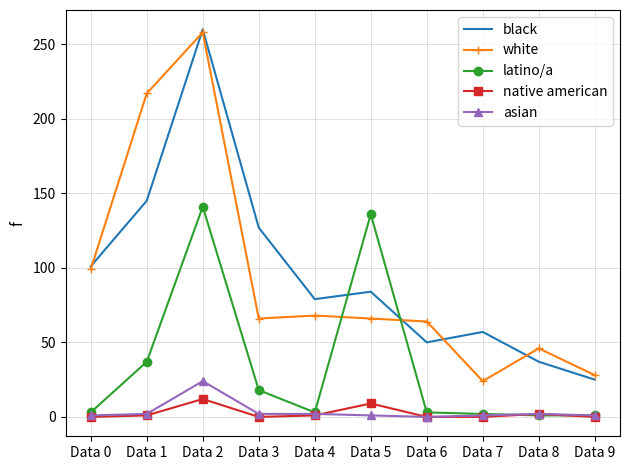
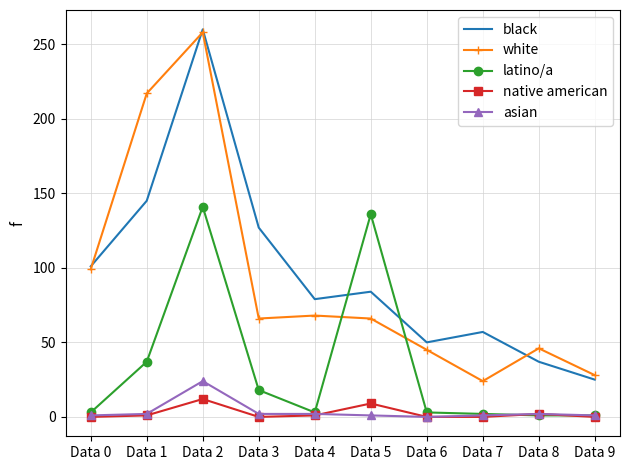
white, Data 6: 64 -> 45
